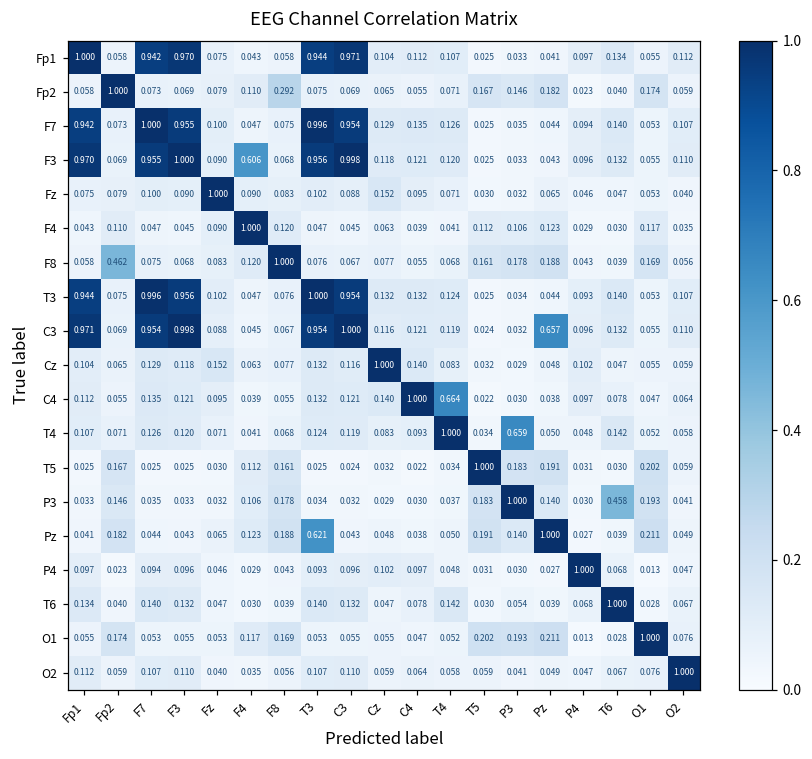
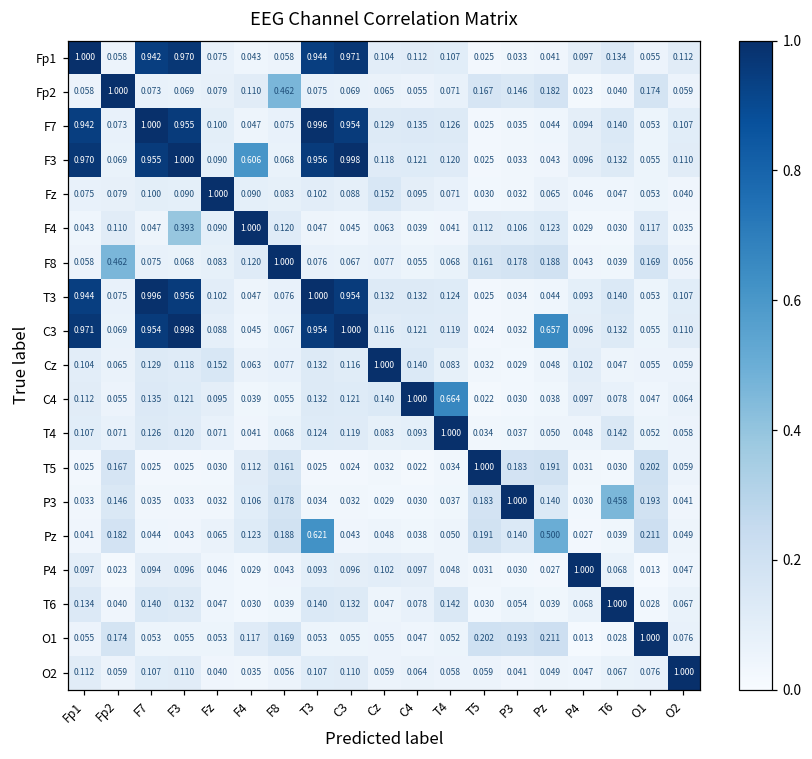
Fp2, F8: 0.292 -> 0.462
F4, F3: 0.045 -> 0.393
T4, P3: 0.659 -> 0.037
Pz, Pz: 1.000 -> 0.500
